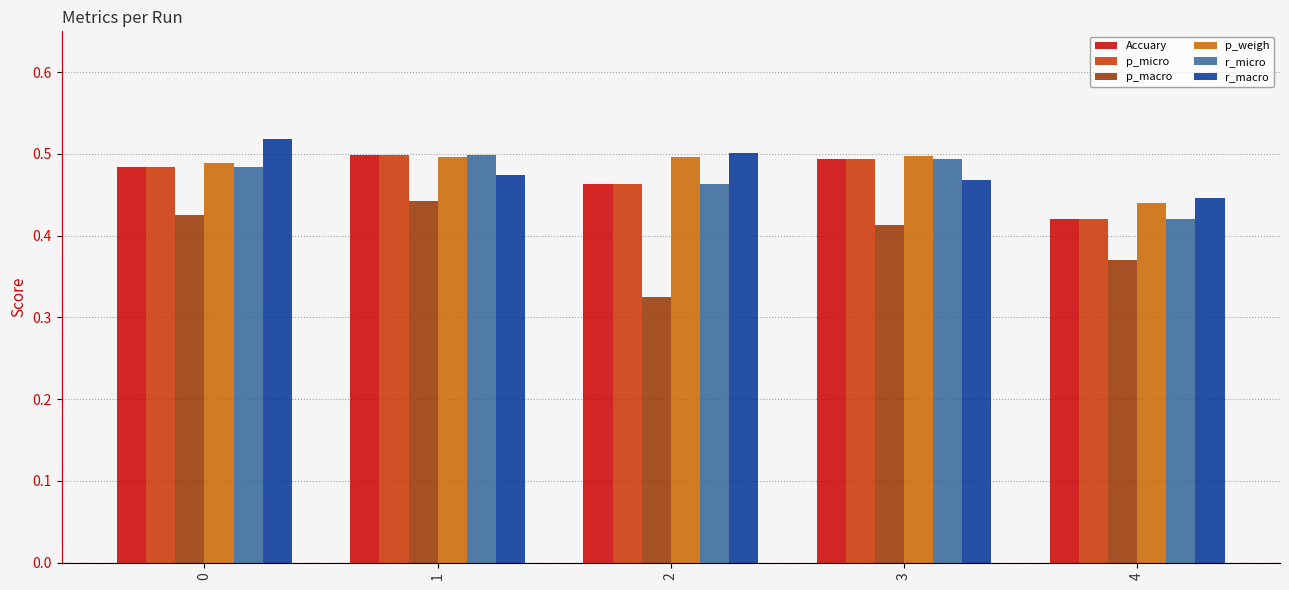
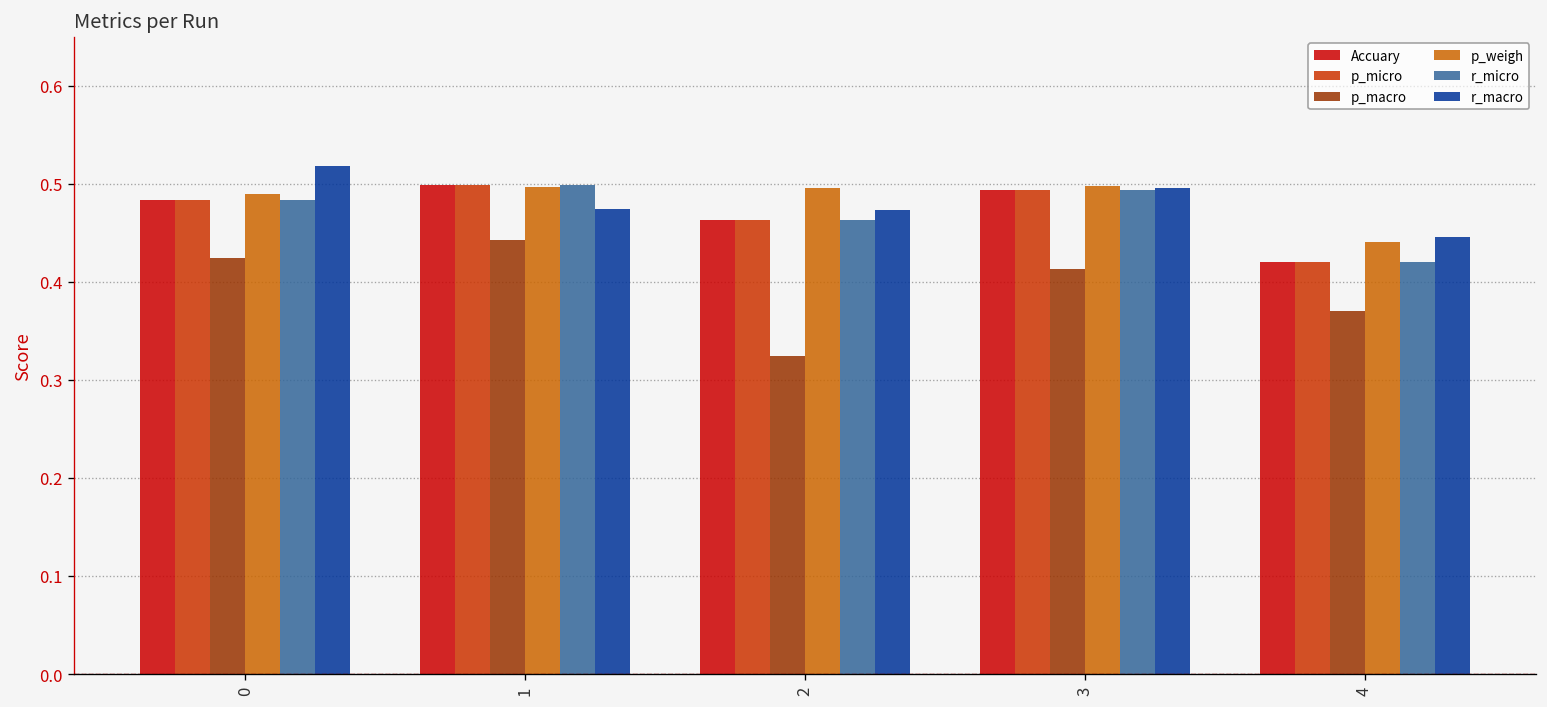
r_macro, 2: 0.50 -> 0.47
r_macro, 3: 0.47 -> 0.50
